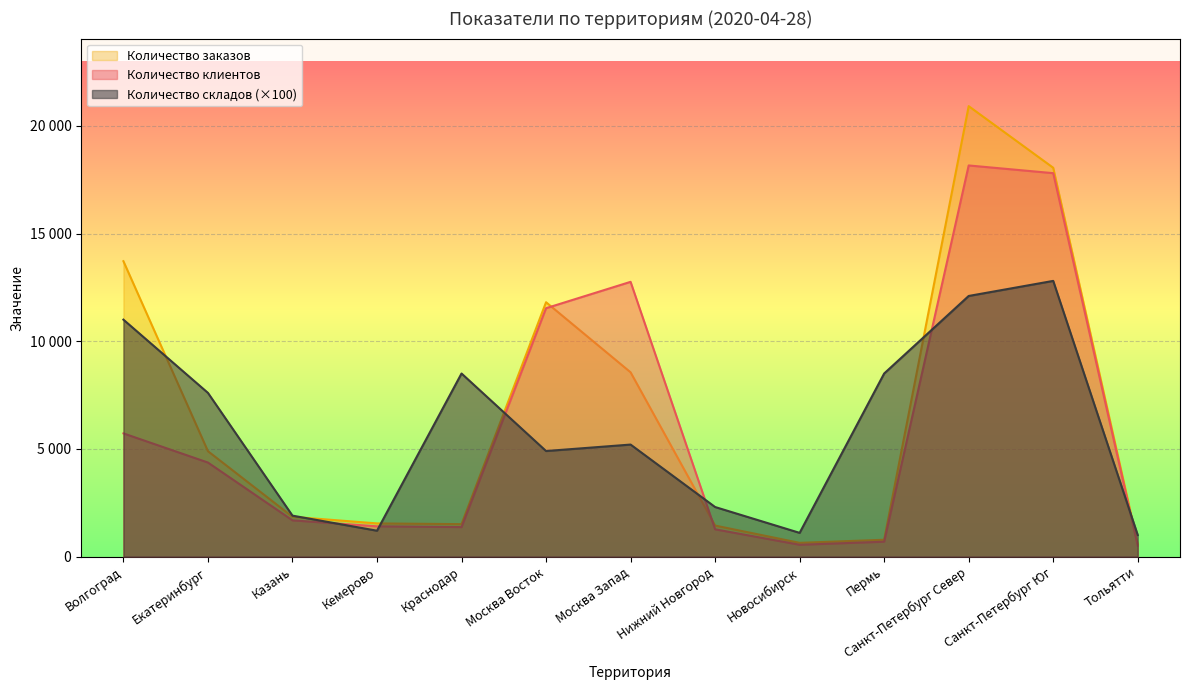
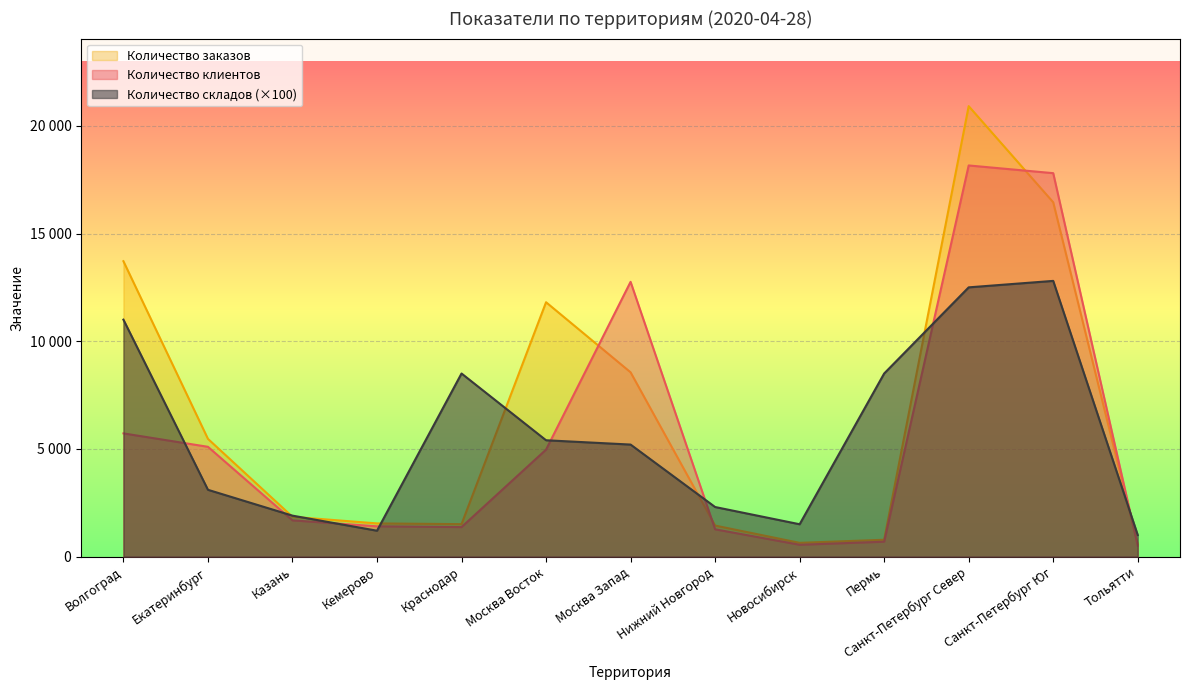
Количество заказов, Екатеринбург: 4900 -> 5500
Количество клиентов, Екатеринбург: 4400 -> 5100
Количество складов (×100), Екатеринбург: 7600 -> 3100
Количество клиентов, Москва Восток: 11500 -> 5000
Количество складов (×100), Москва Восток: 4900 -> 5400
Количество складов (×100), Новосибирск: 1100 -> 1500
Количество складов (×100), Санкт-Петербург Север: 12100 -> 12500
Количество заказов, Санкт-Петербург Юг: 18100 -> 16500
